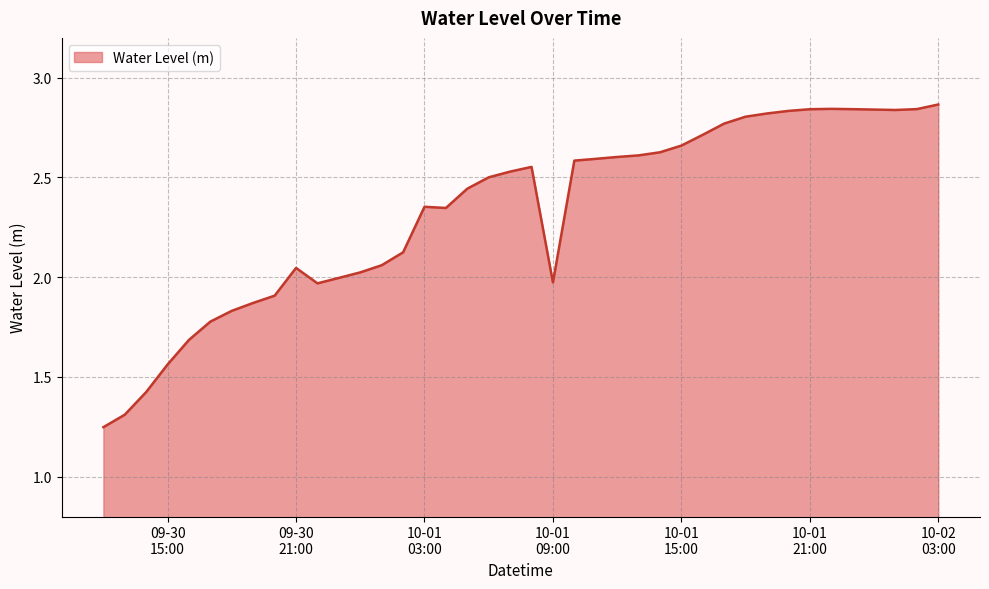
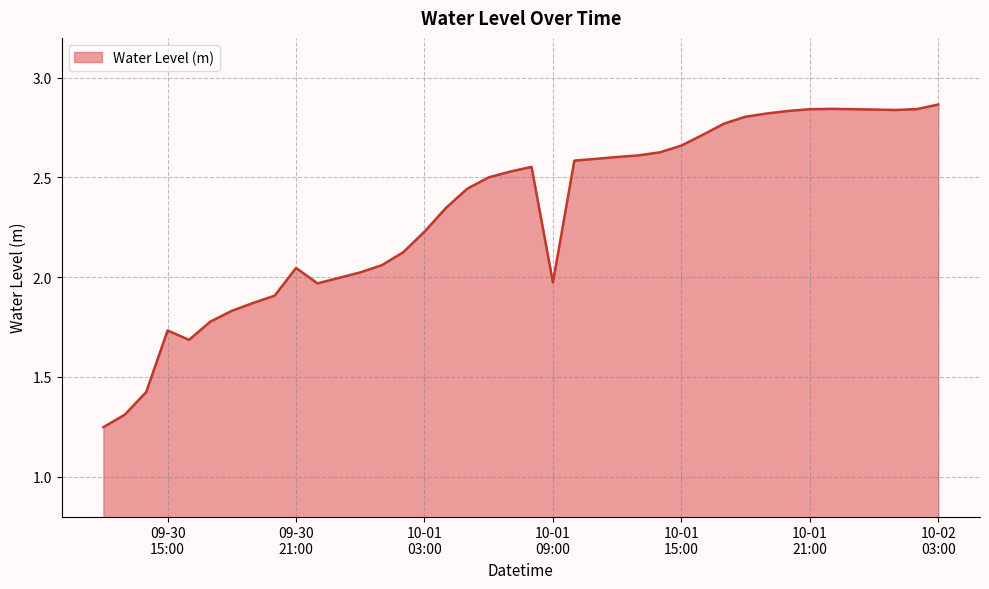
09-30 15:00: 1.56 -> 1.73
10-01 03:00: 2.35 -> 2.23
